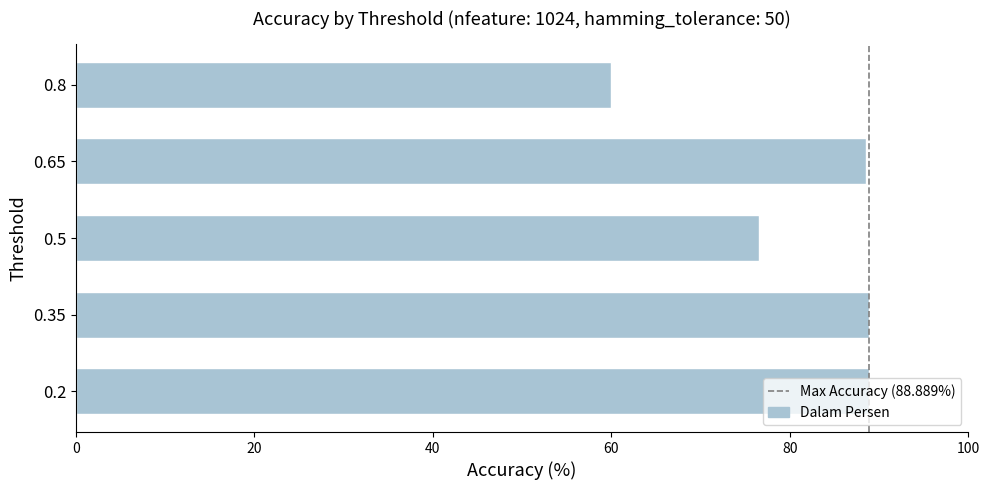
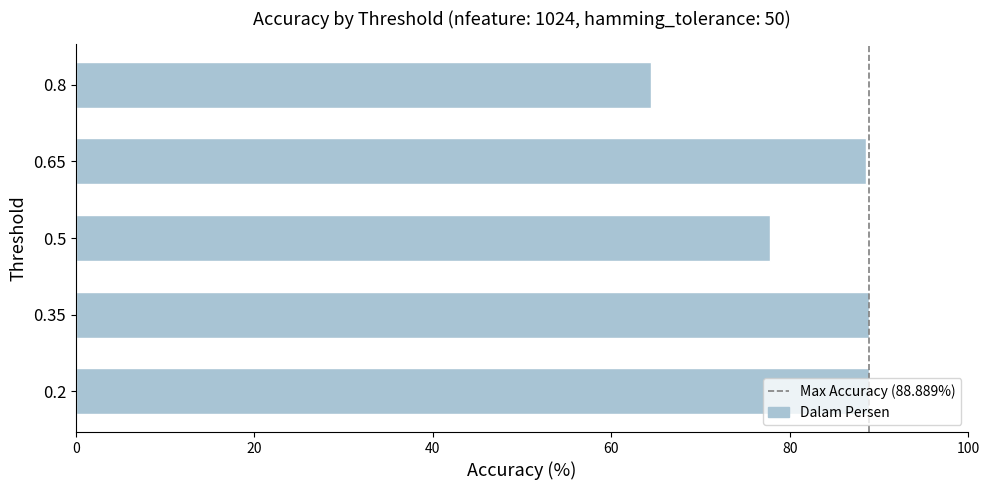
0.8: 60 -> 64
0.5: 77 -> 78
